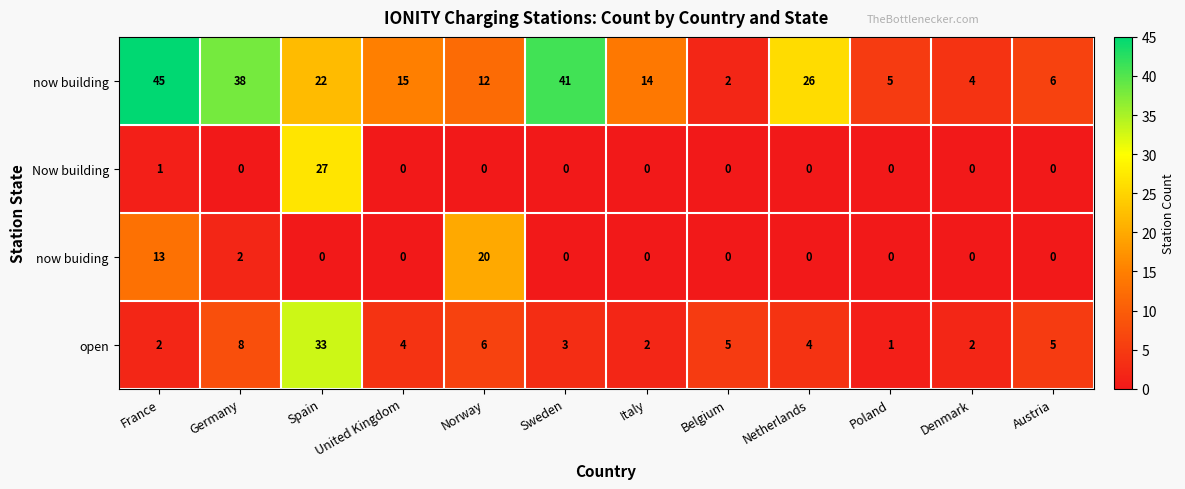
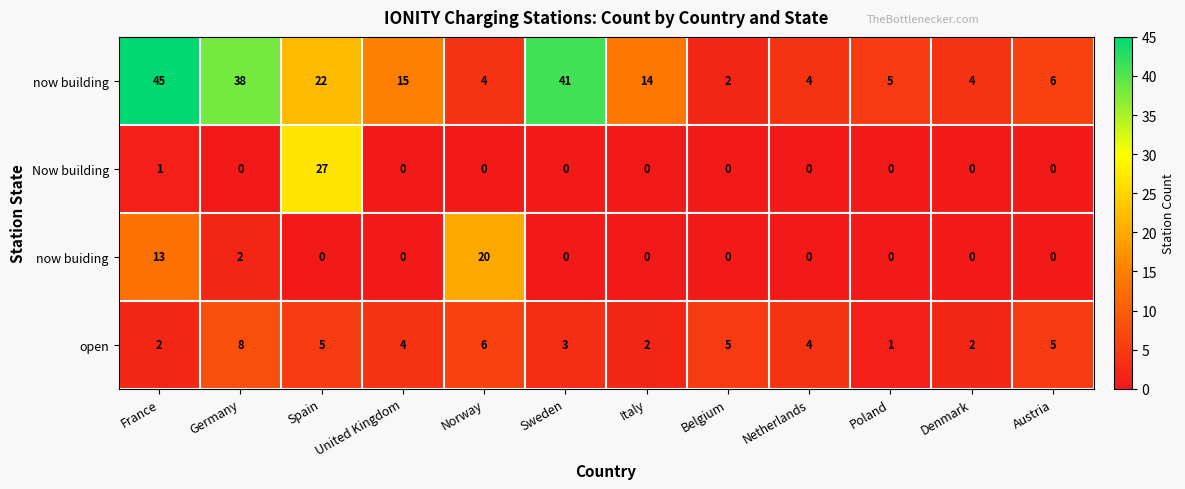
now building, Norway: 12 -> 4
now building, Netherlands: 26 -> 4
open, Spain: 33 -> 5
